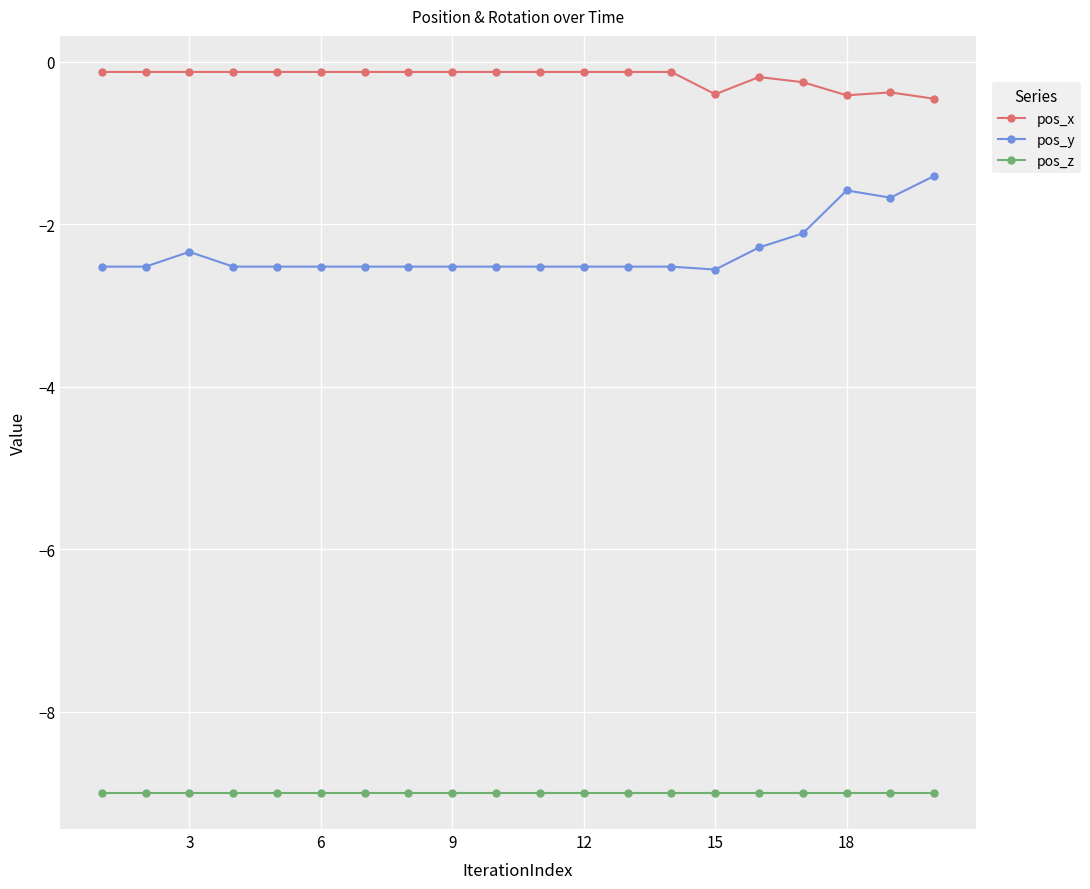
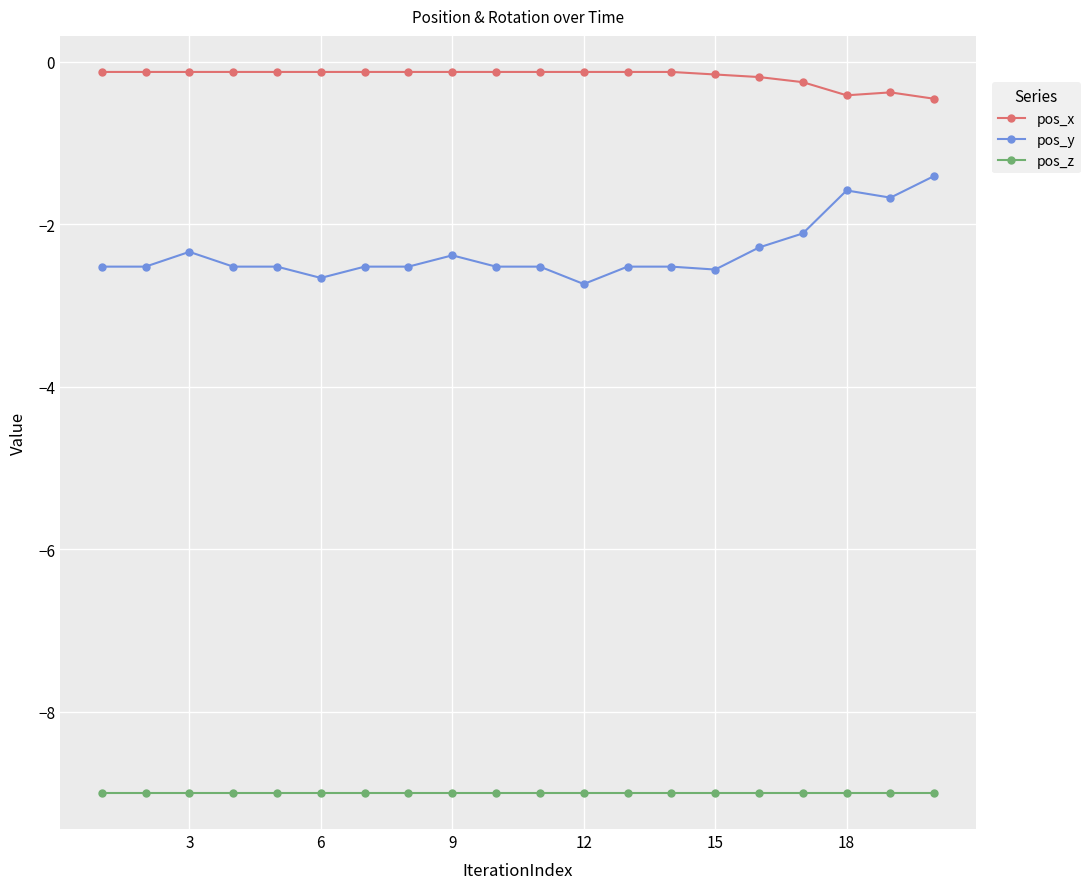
pos_y, 6: -2.5 -> -2.7
pos_y, 9: -2.5 -> -2.4
pos_y, 12: -2.5 -> -2.7
pos_x, 15: -0.4 -> -0.2
